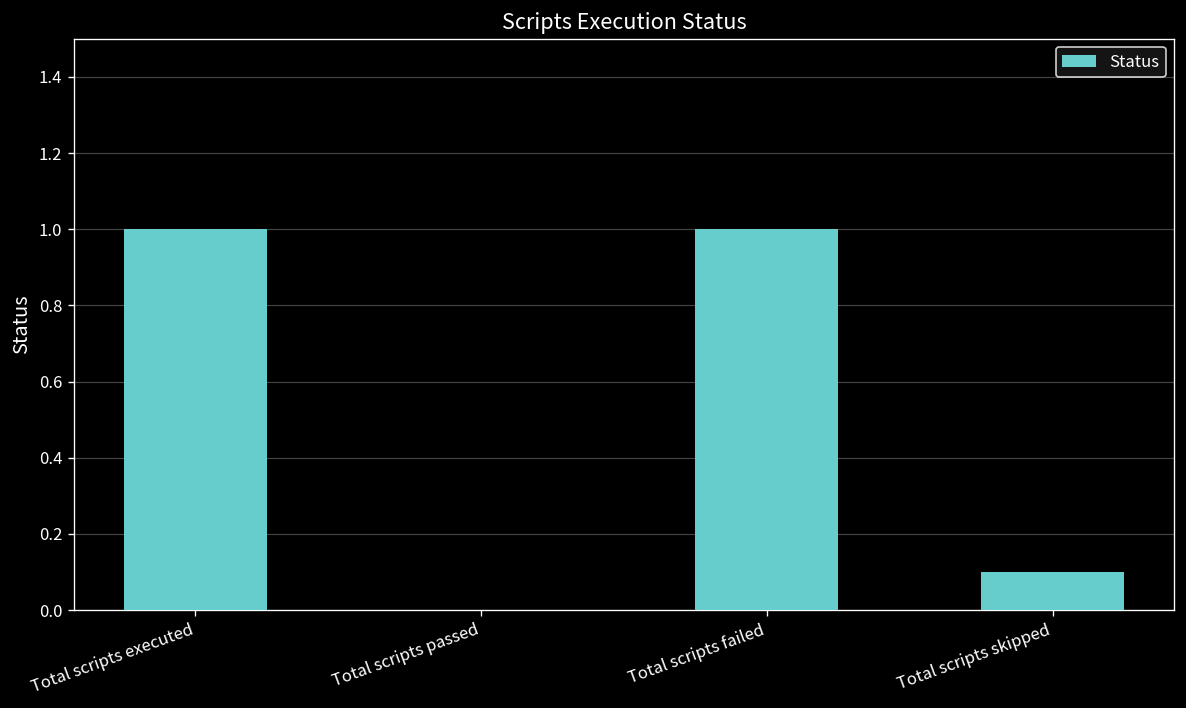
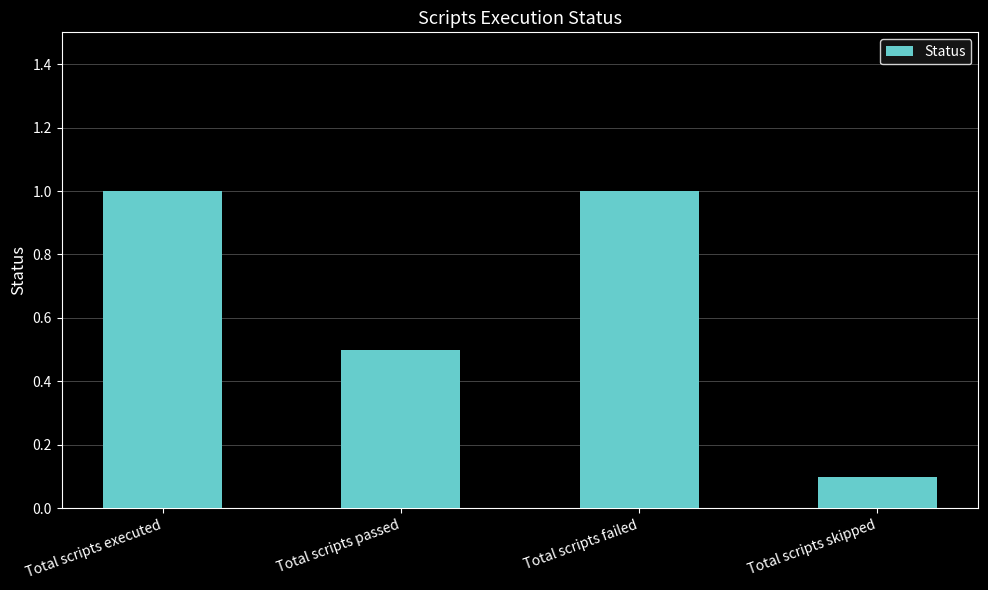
Total scripts passed: 0.0 -> 0.5
